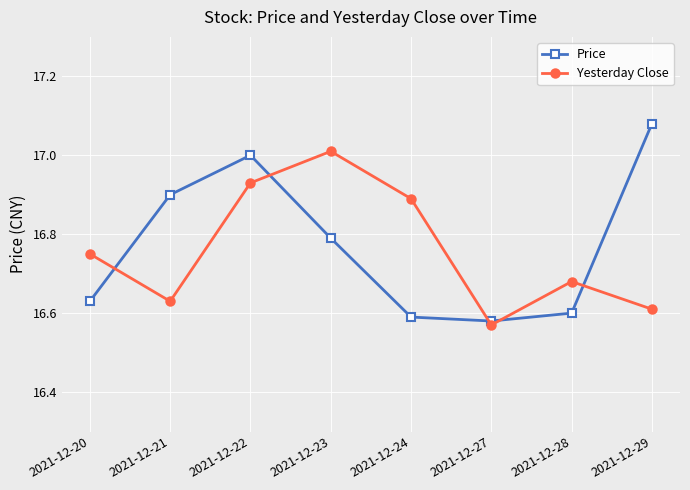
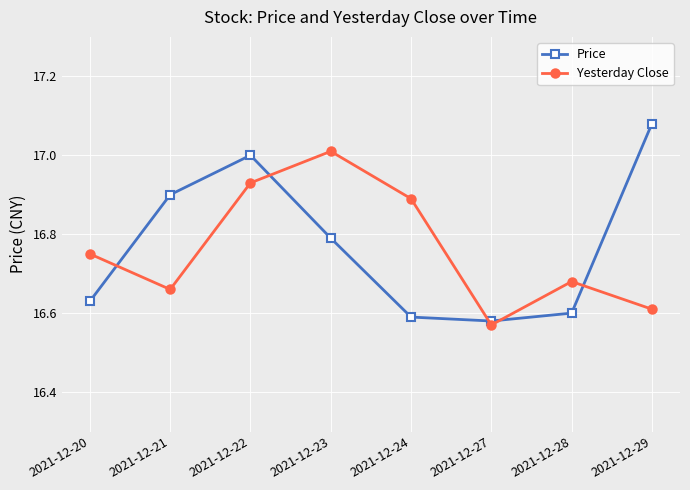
Yesterday Close, 2021-12-21: 16.63 -> 16.66
